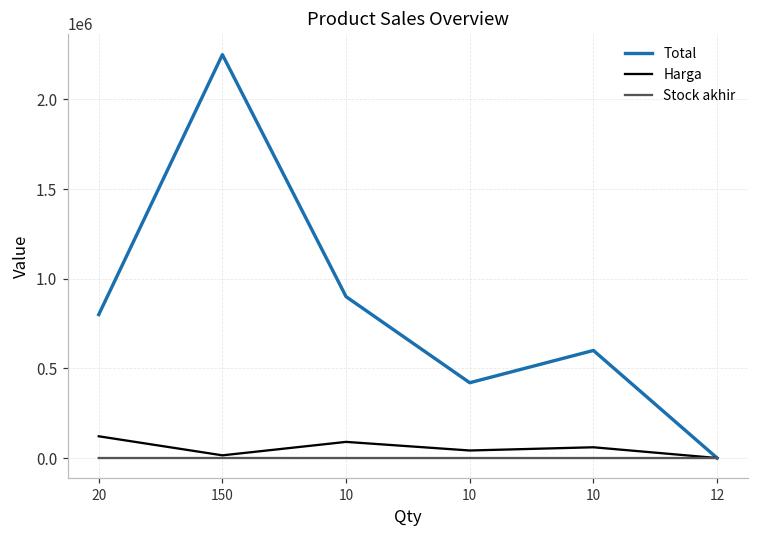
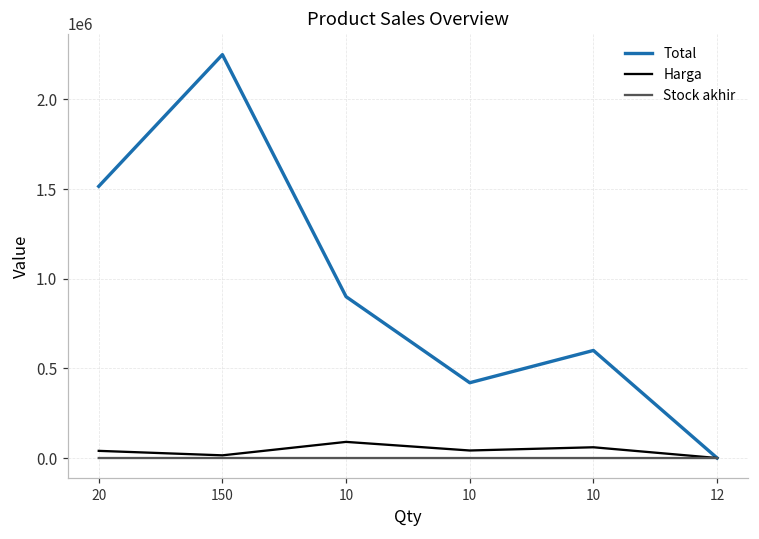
Total, 20: 800000 -> 1520000
Harga, 20: 120000 -> 40000
